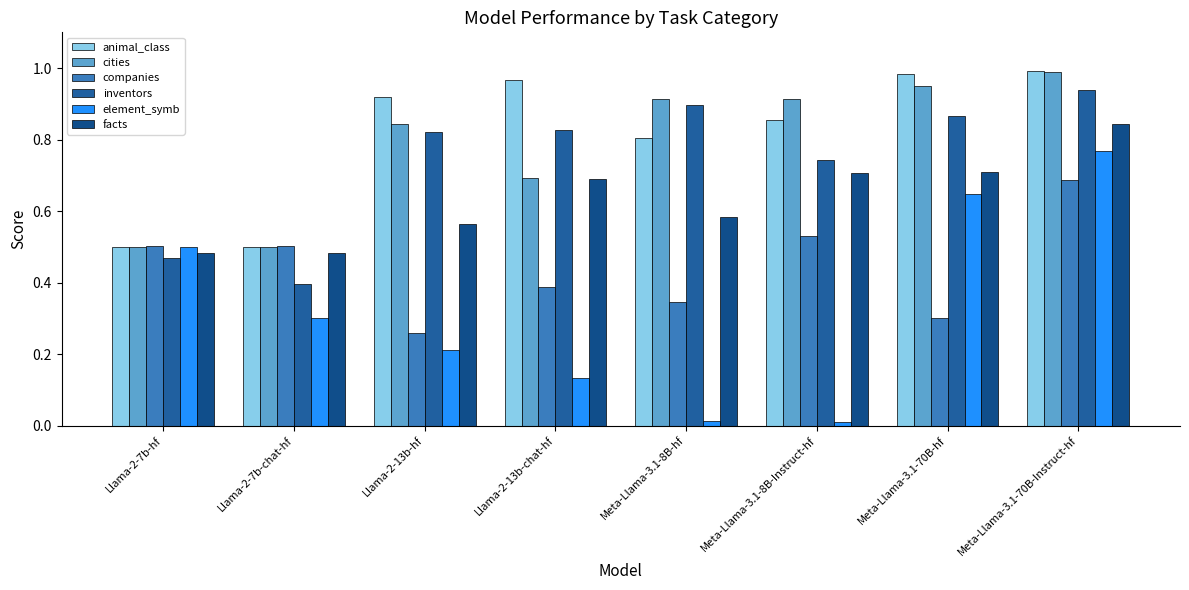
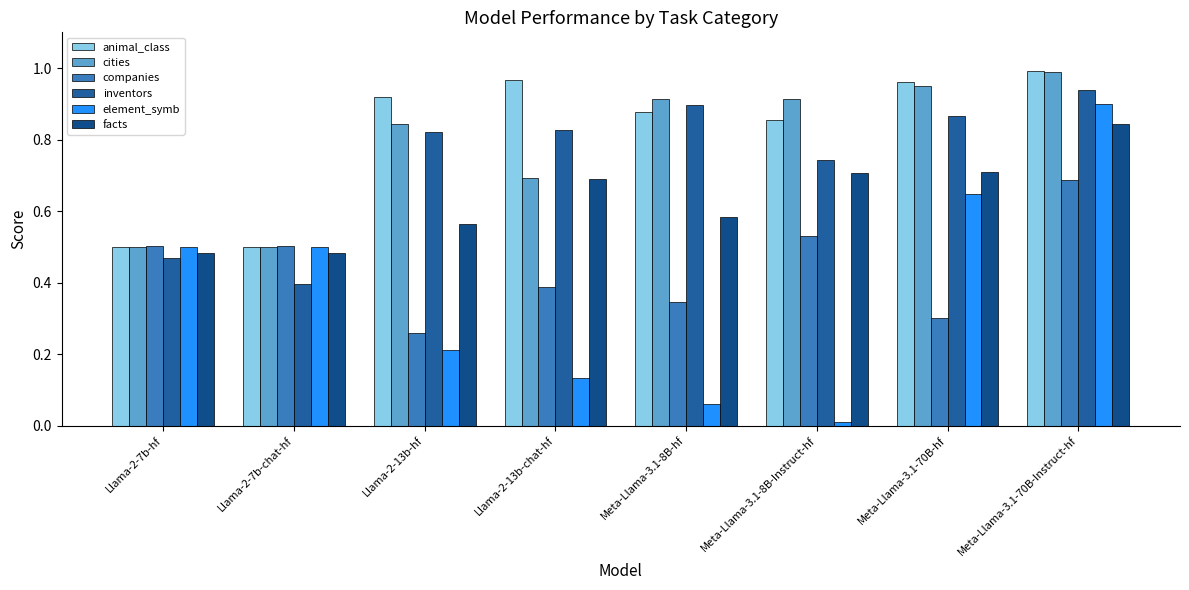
element_symb, Llama-2-7b-chat-hf: 0.3 -> 0.5
animal_class, Meta-Llama-3.1-8B-hf: 0.80 -> 0.88
element_symb, Meta-Llama-3.1-8B-hf: 0.01 -> 0.06
animal_class, Meta-Llama-3.1-70B-hf: 0.98 -> 0.96
element_symb, Meta-Llama-3.1-70B-Instruct-hf: 0.77 -> 0.90
